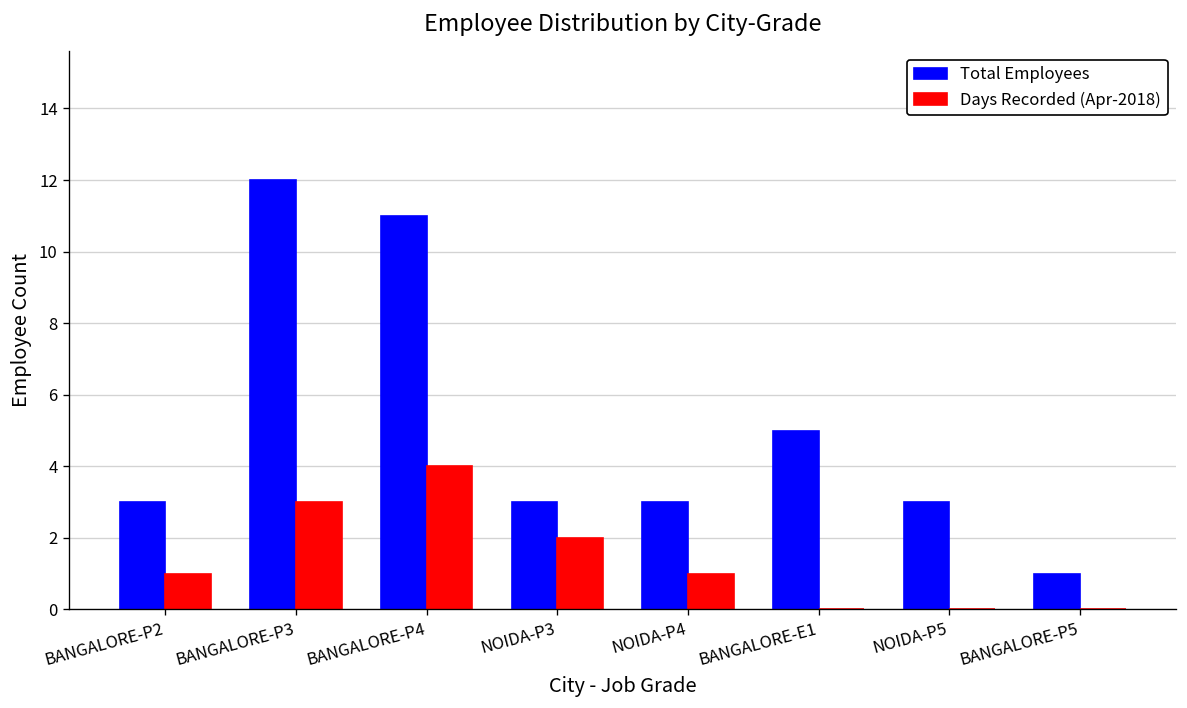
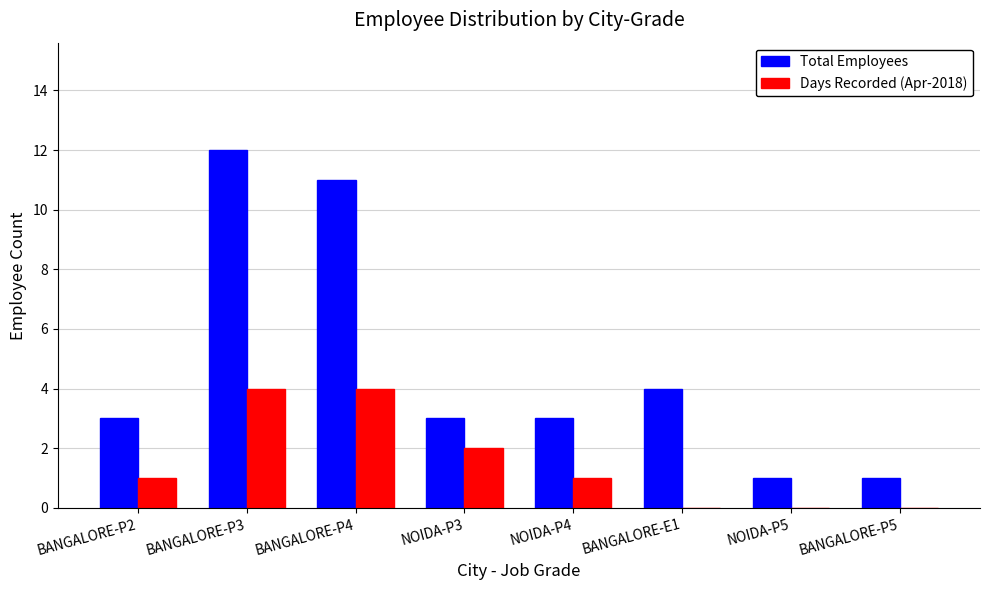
Days Recorded (Apr-2018), BANGALORE-P3: 3 -> 4
Total Employees, BANGALORE-E1: 5 -> 4
Total Employees, NOIDA-P5: 3 -> 1
